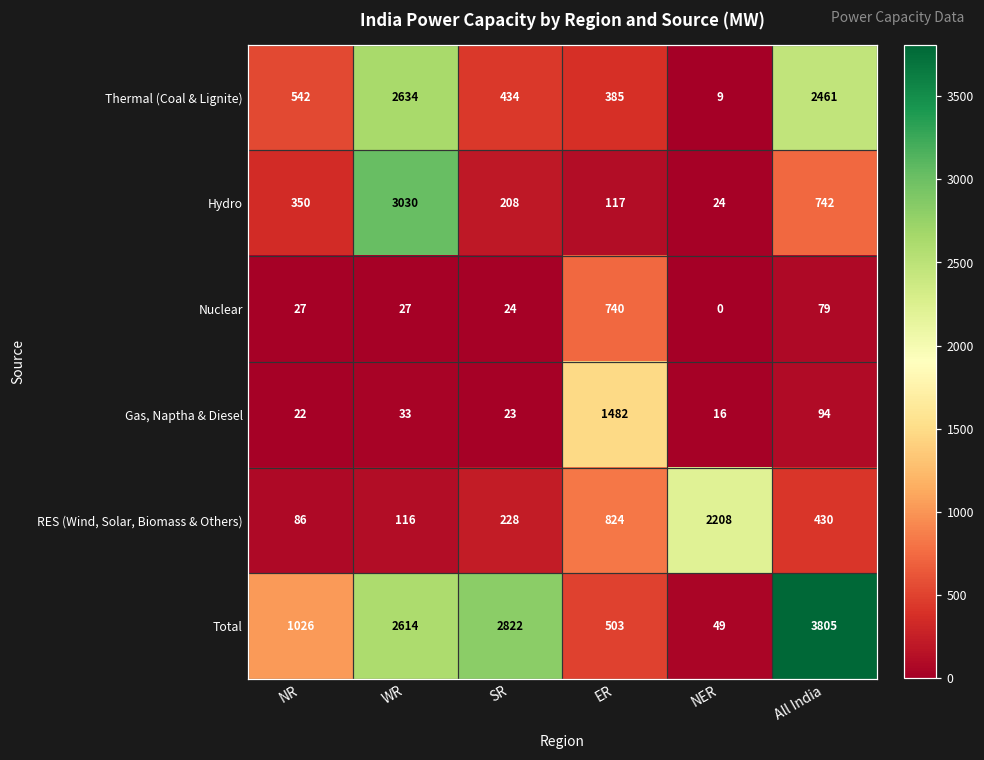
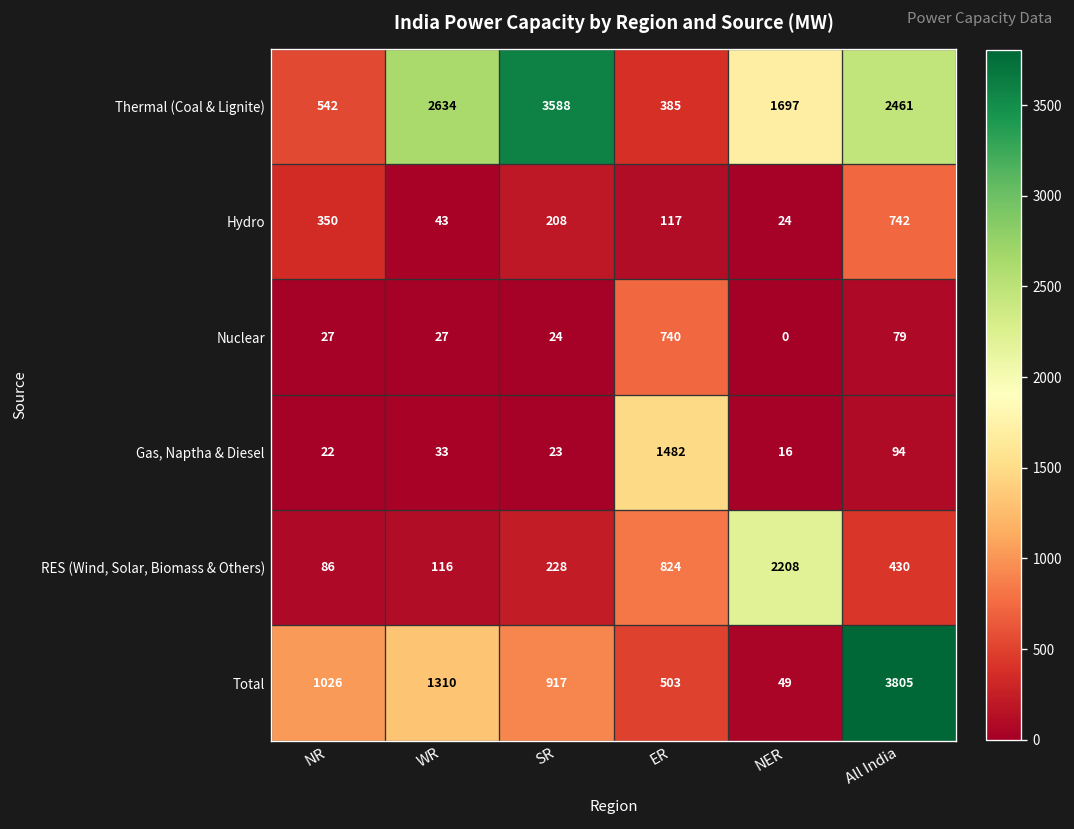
Thermal (Coal & Lignite), SR: 434 -> 3588
Thermal (Coal & Lignite), NER: 9 -> 1697
Hydro, WR: 3030 -> 43
Total, WR: 2614 -> 1310
Total, SR: 2822 -> 917
